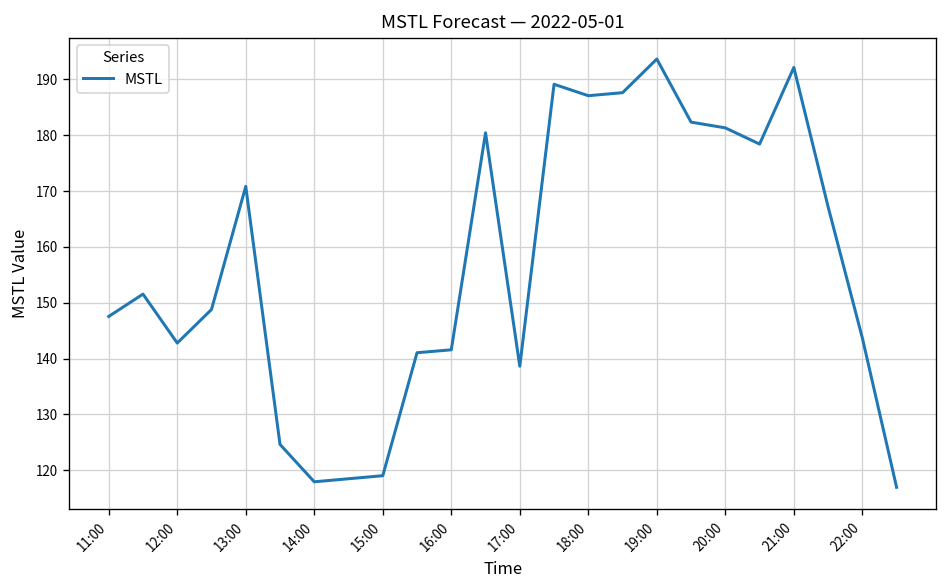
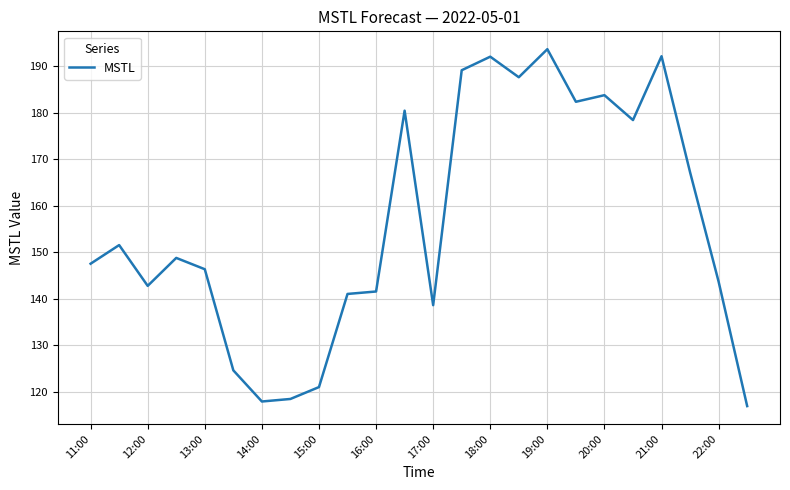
13:00: 171 -> 146
15:00: 119 -> 121
18:00: 187 -> 192
20:00: 181 -> 184
